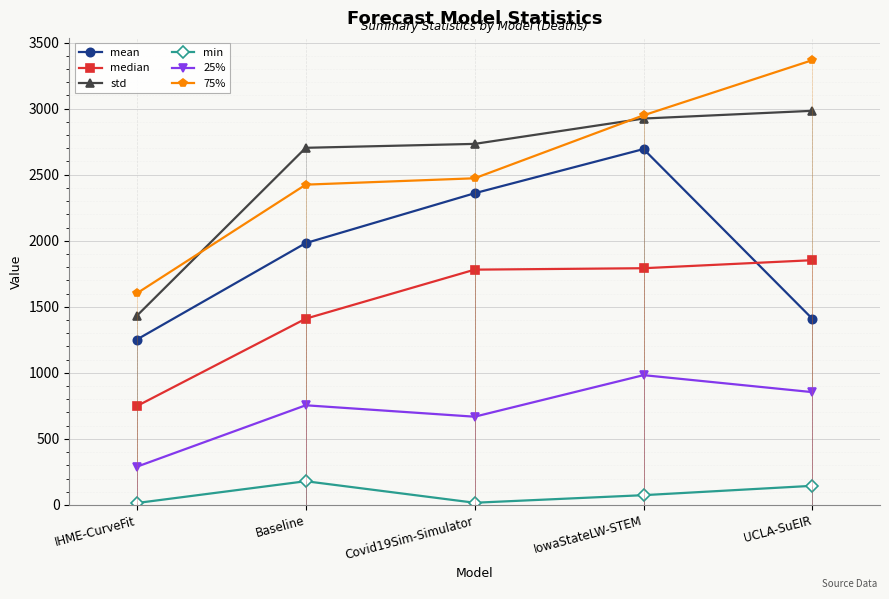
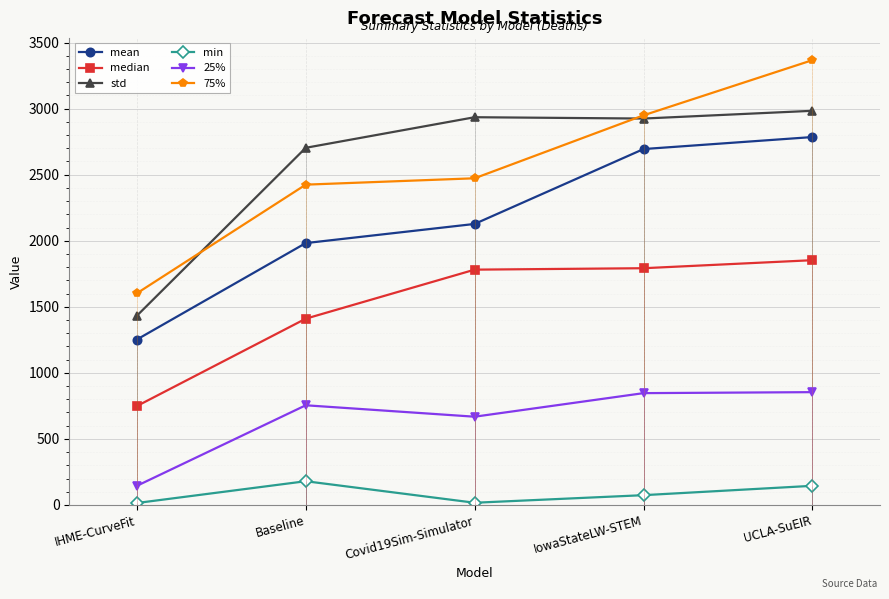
25%, IHME-CurveFit: 290 -> 140
mean, Covid19Sim-Simulator: 2360 -> 2130
std, Covid19Sim-Simulator: 2730 -> 2940
25%, IowaStateLW-STEM: 980 -> 850
mean, UCLA-SuEIR: 1410 -> 2780
